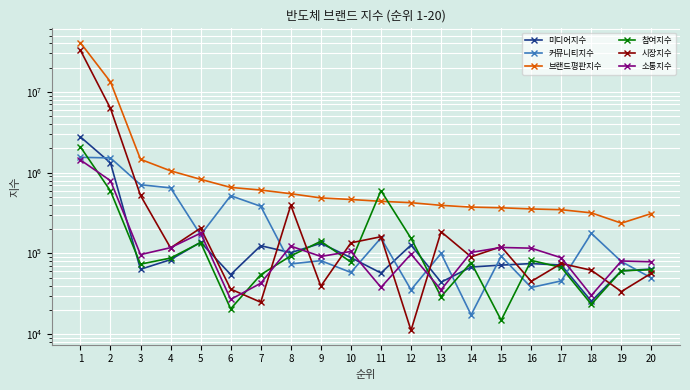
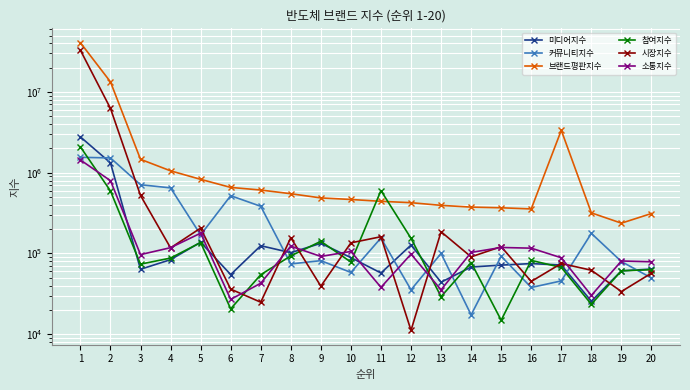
시장지수, 8: 400000 -> 160000
브랜드평판지수, 17: 350000 -> 3400000
